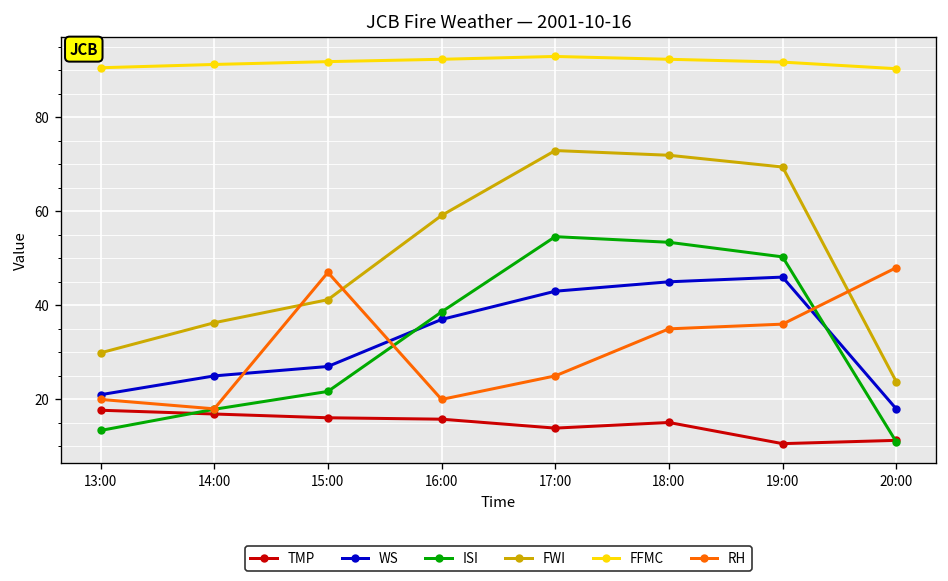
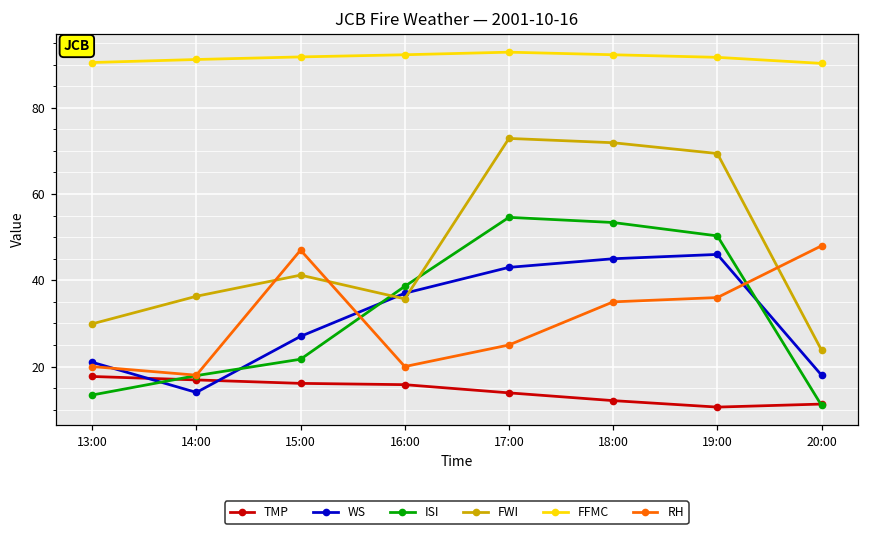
WS, 14:00: 25 -> 14
FWI, 16:00: 59 -> 36
TMP, 18:00: 15 -> 12
